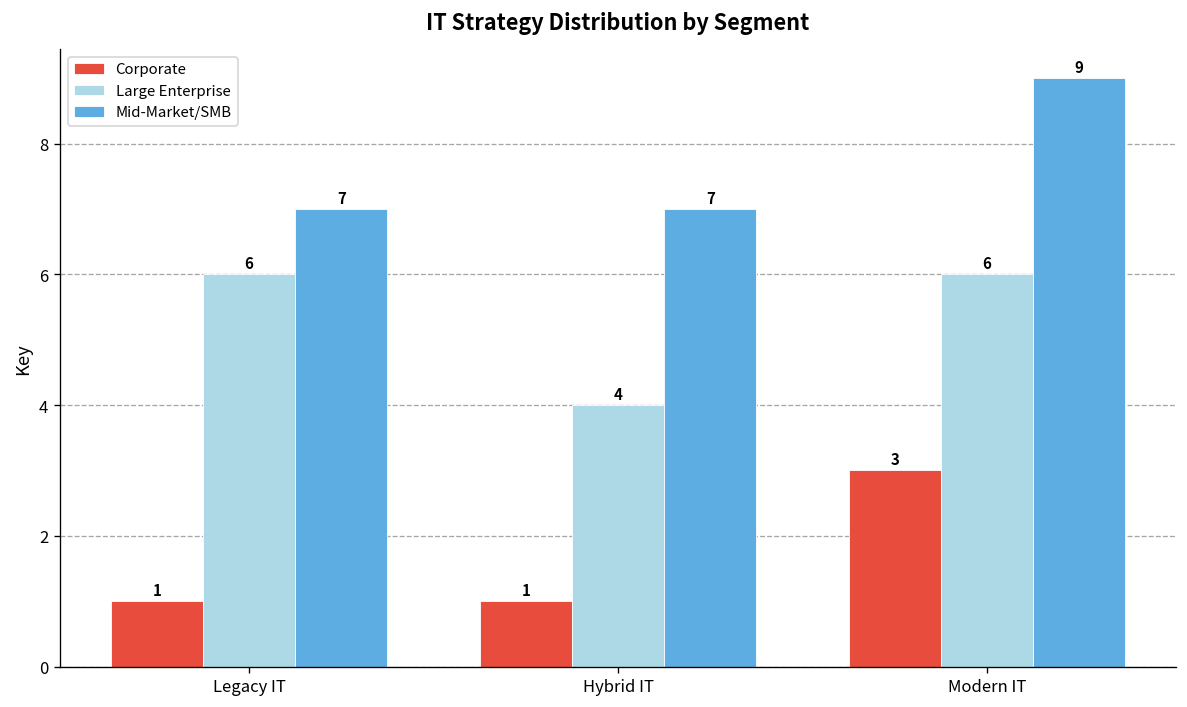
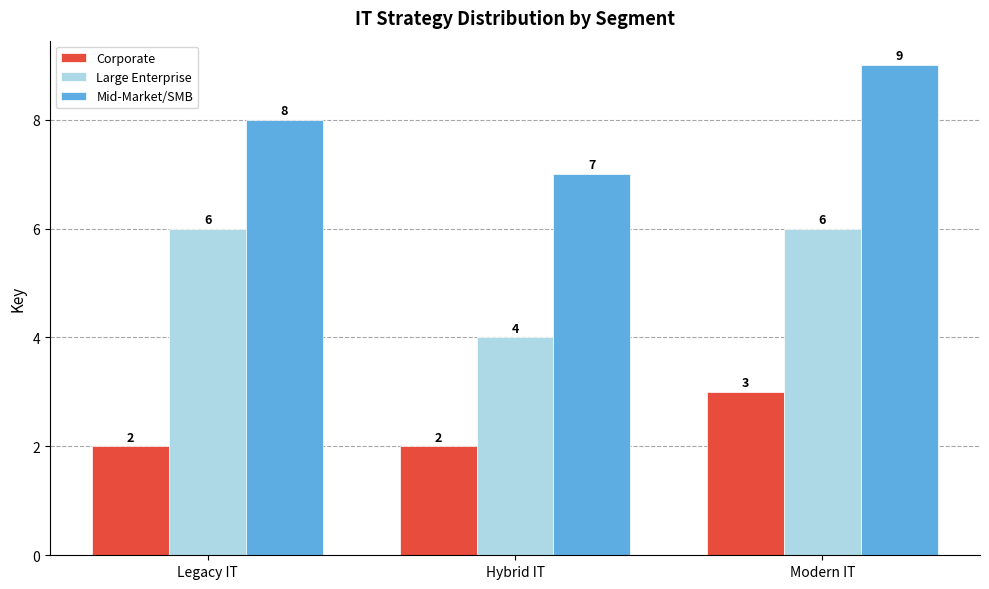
Corporate, Legacy IT: 1 -> 2
Mid-Market/SMB, Legacy IT: 7 -> 8
Corporate, Hybrid IT: 1 -> 2
